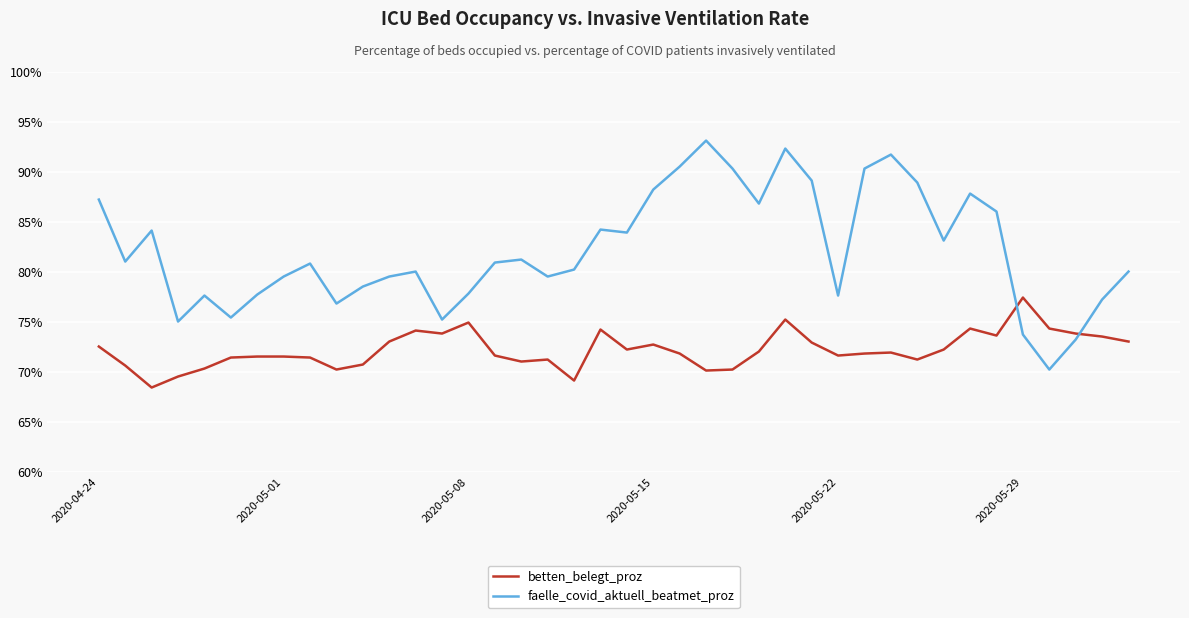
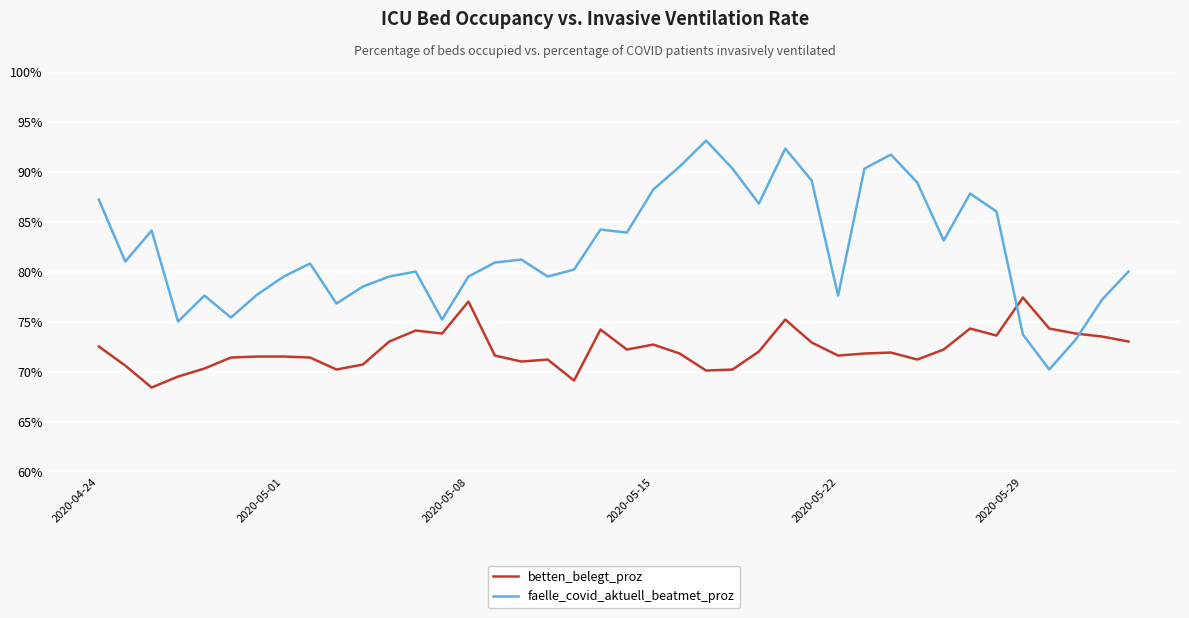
betten_belegt_proz, 2020-05-08: 75% -> 77%
faelle_covid_aktuell_beatmet_proz, 2020-05-08: 78% -> 80%
